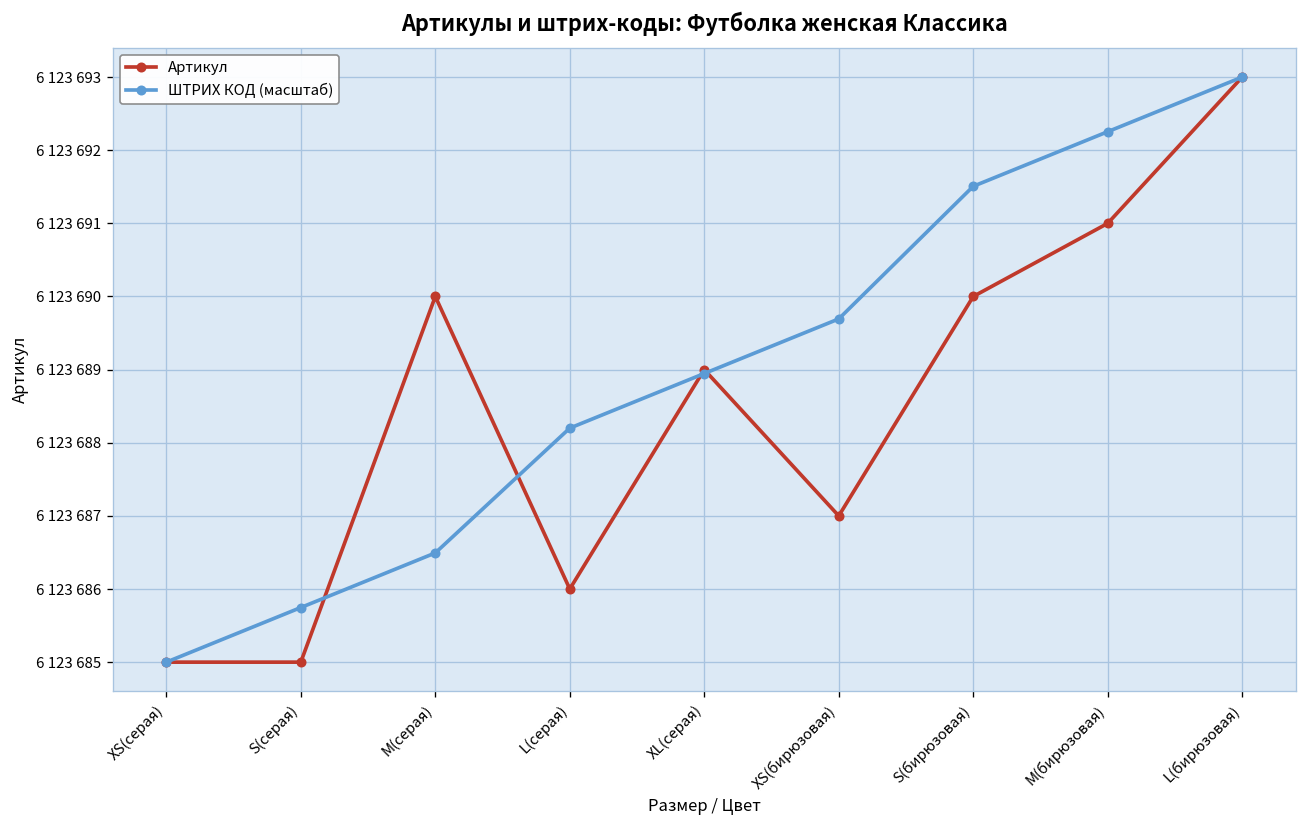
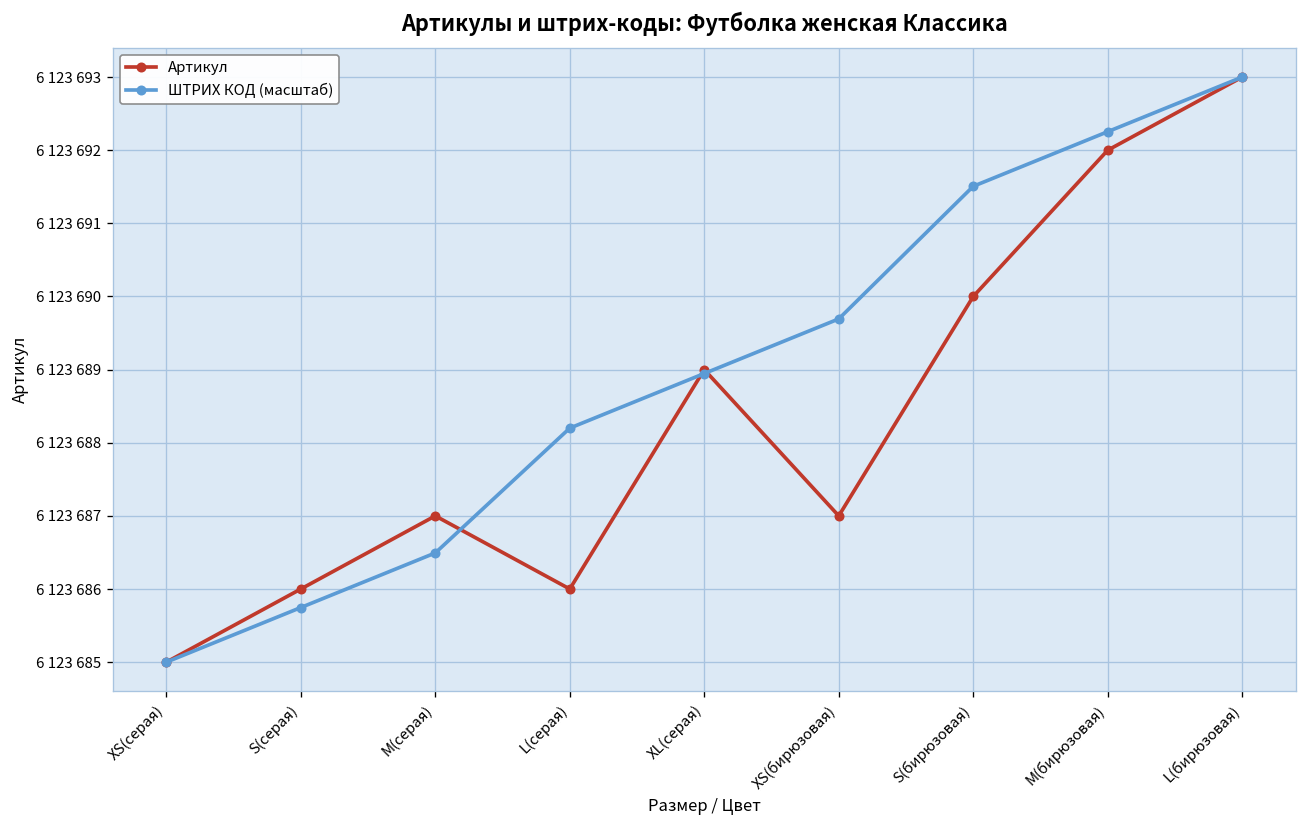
Артикул, S(серая): 6123685 -> 6123686
Артикул, M(серая): 6123690 -> 6123687
Артикул, M(бирюзовая): 6123691 -> 6123692
